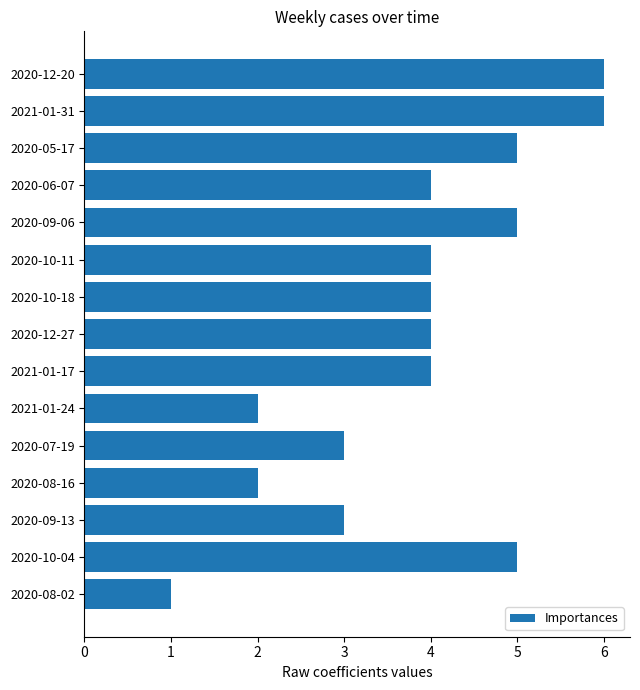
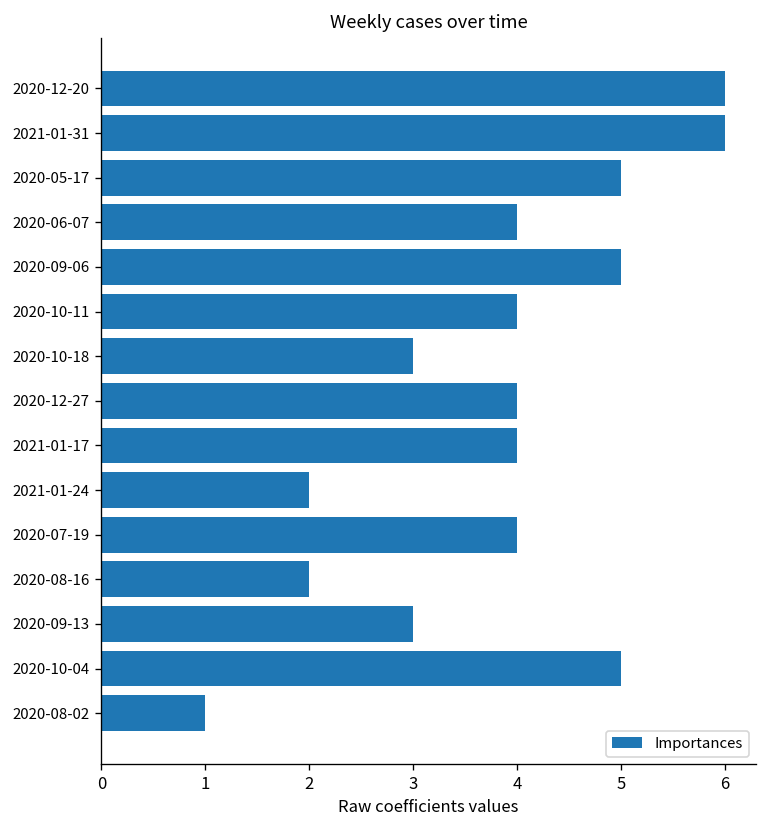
2020-10-18: 4 -> 3
2020-07-19: 3 -> 4
